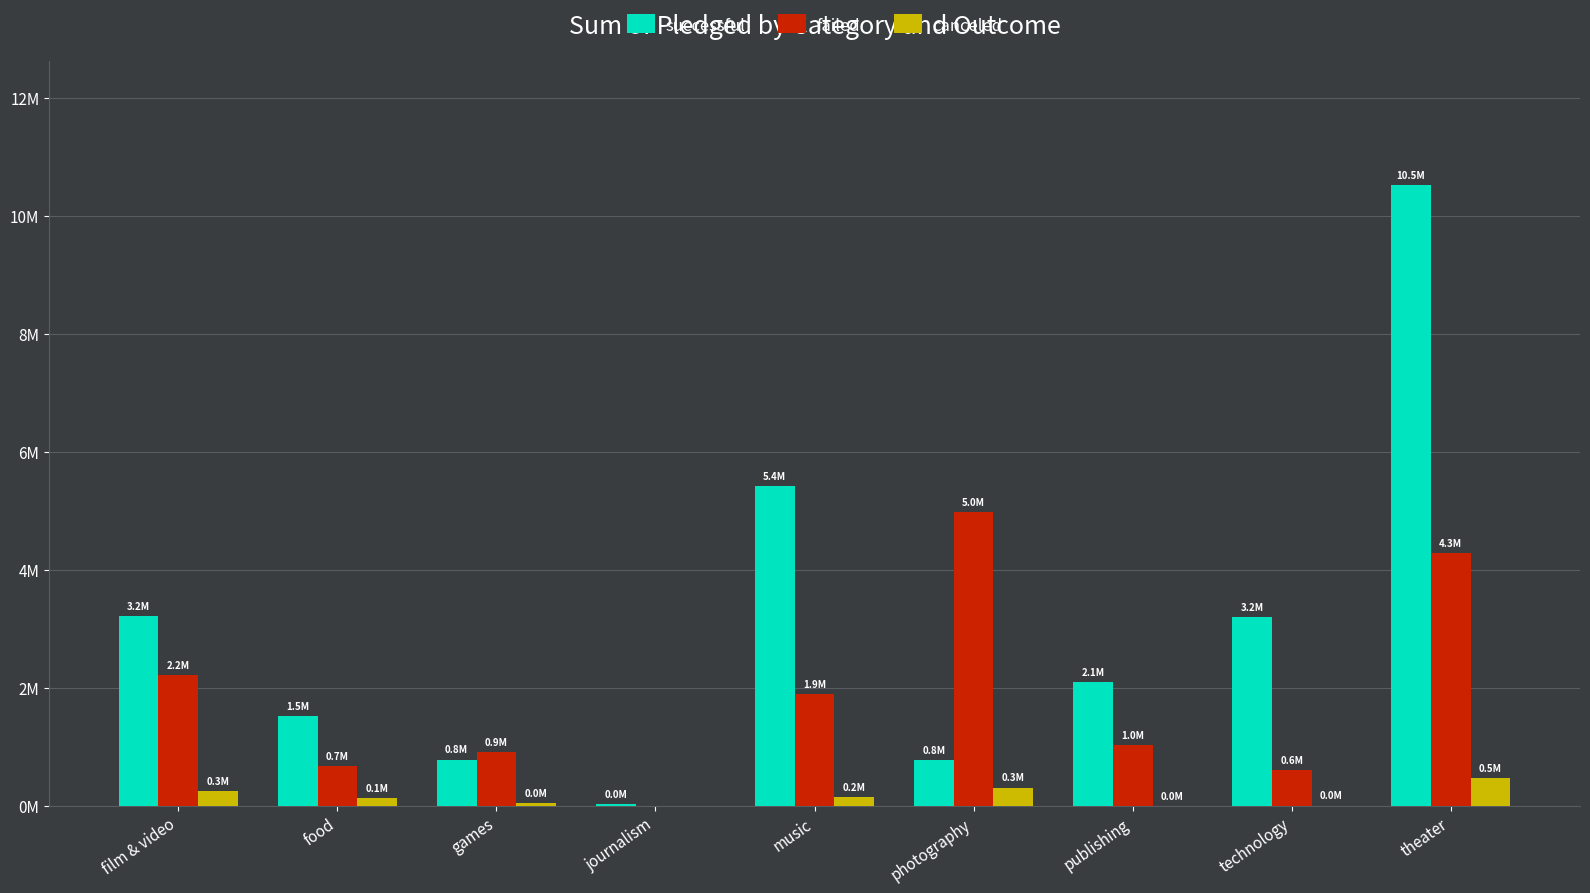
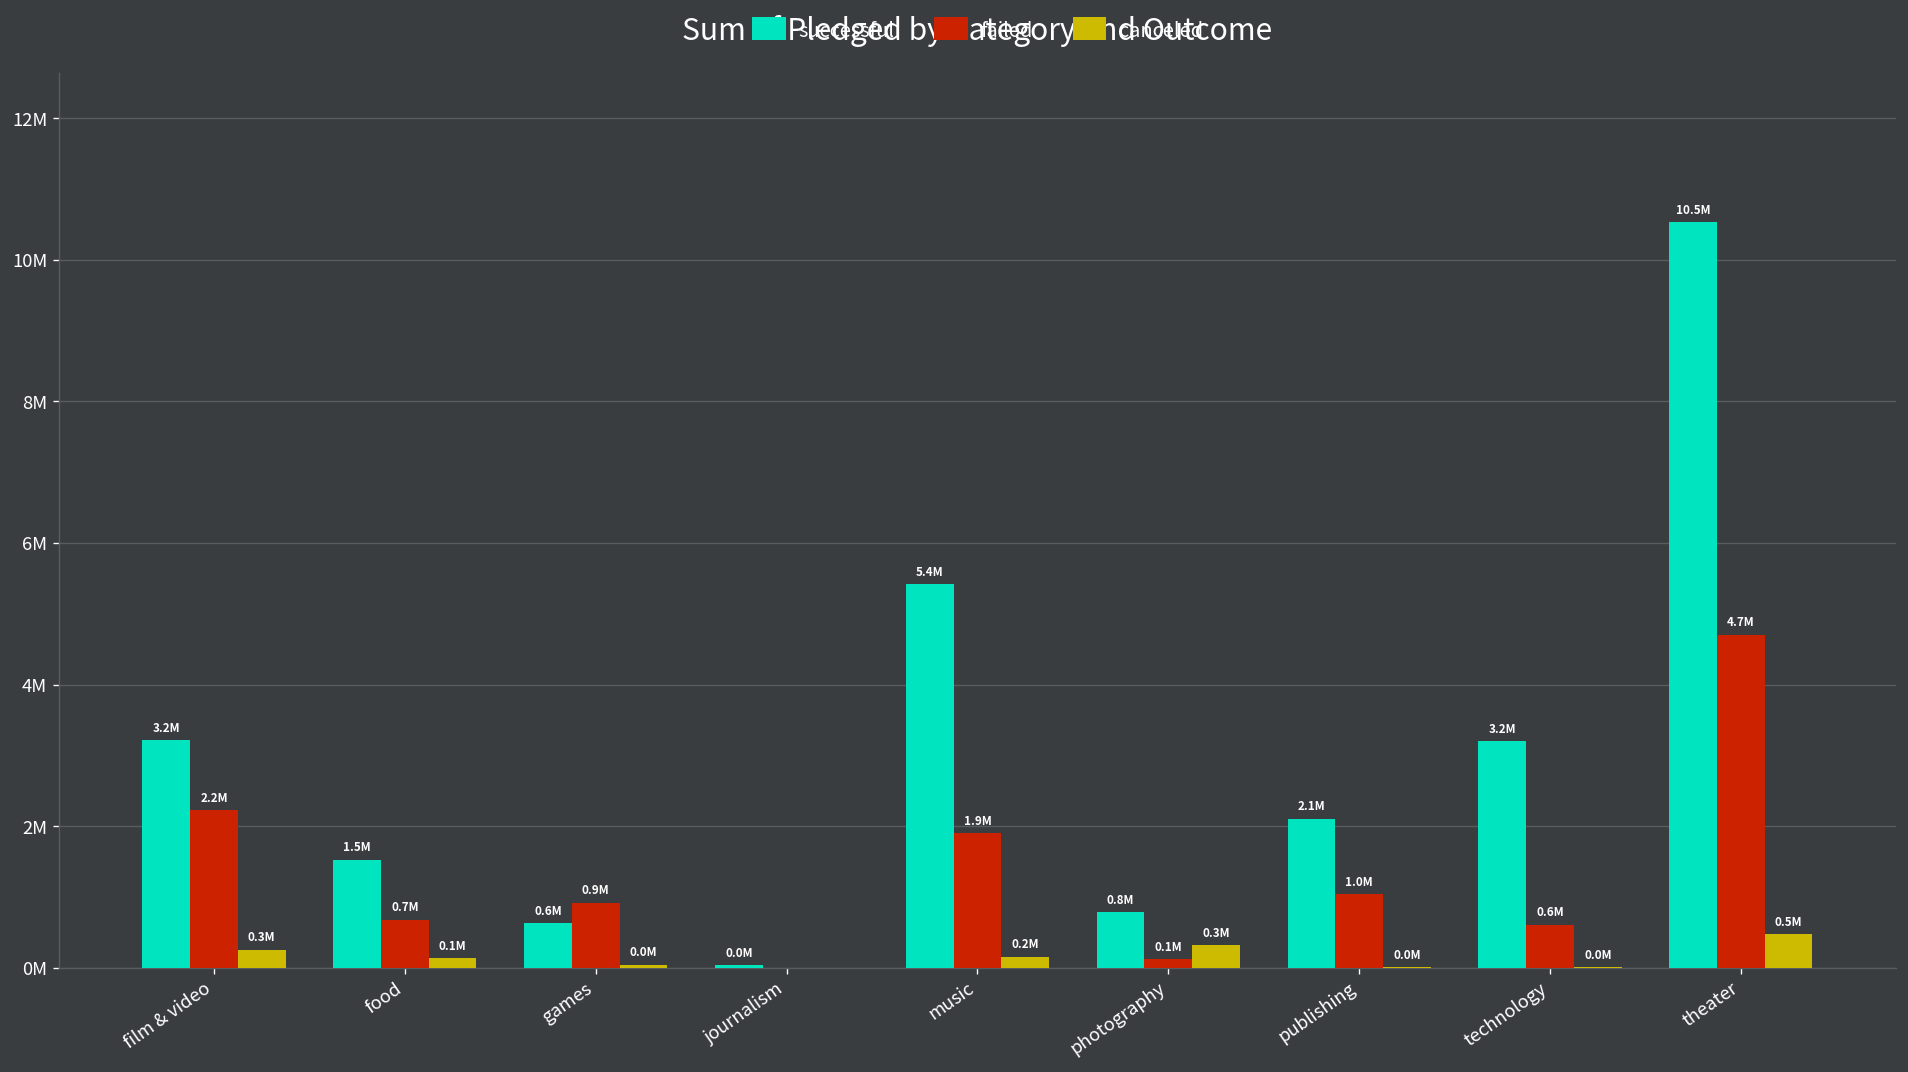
successful, games: 0.8M -> 0.6M
failed, photography: 5.0M -> 0.1M
failed, theater: 4.3M -> 4.7M
